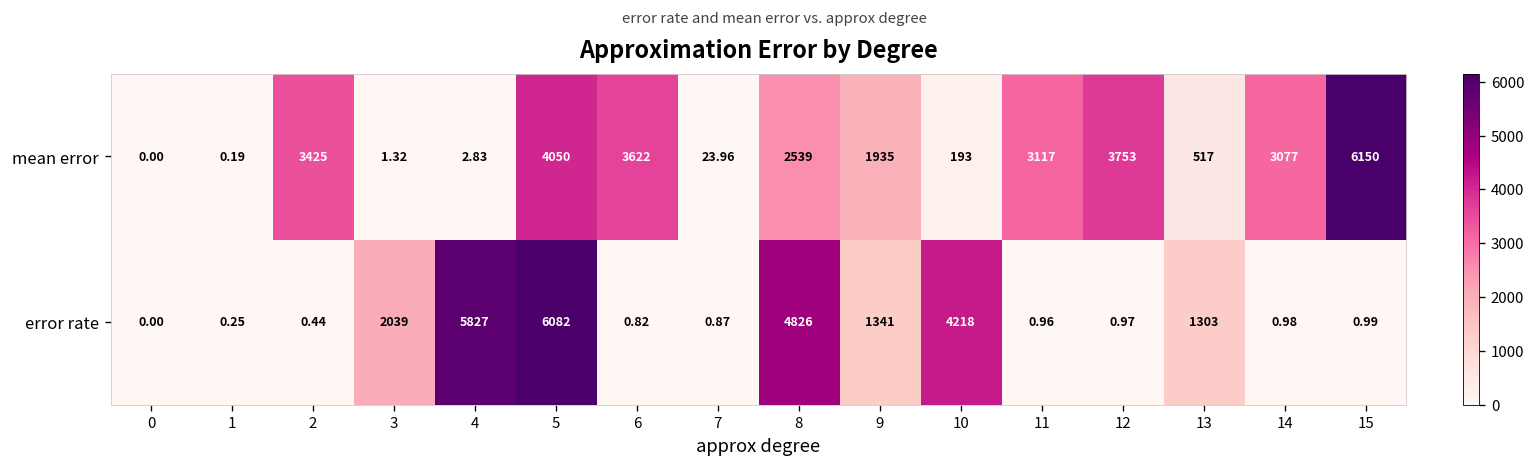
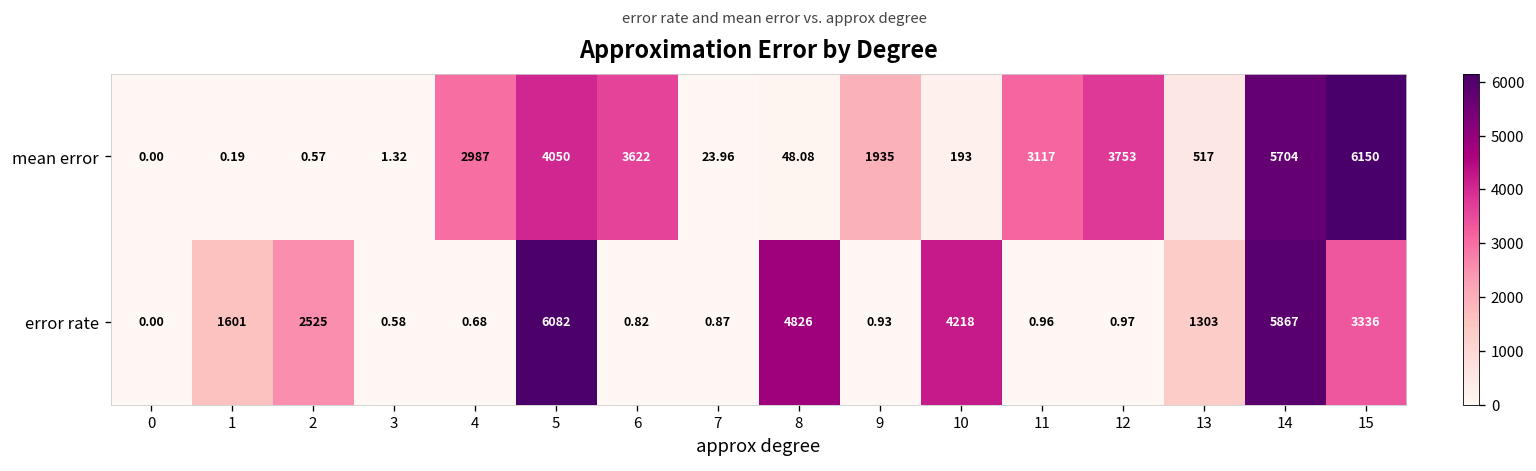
mean error, 2: 3425 -> 0.57
mean error, 4: 2.83 -> 2987
mean error, 8: 2539 -> 48.08
mean error, 14: 3077 -> 5704
error rate, 1: 0.25 -> 1601
error rate, 2: 0.44 -> 2525
error rate, 3: 2039 -> 0.58
error rate, 4: 5827 -> 0.68
error rate, 9: 1341 -> 0.93
error rate, 14: 0.98 -> 5867
error rate, 15: 0.99 -> 3336
